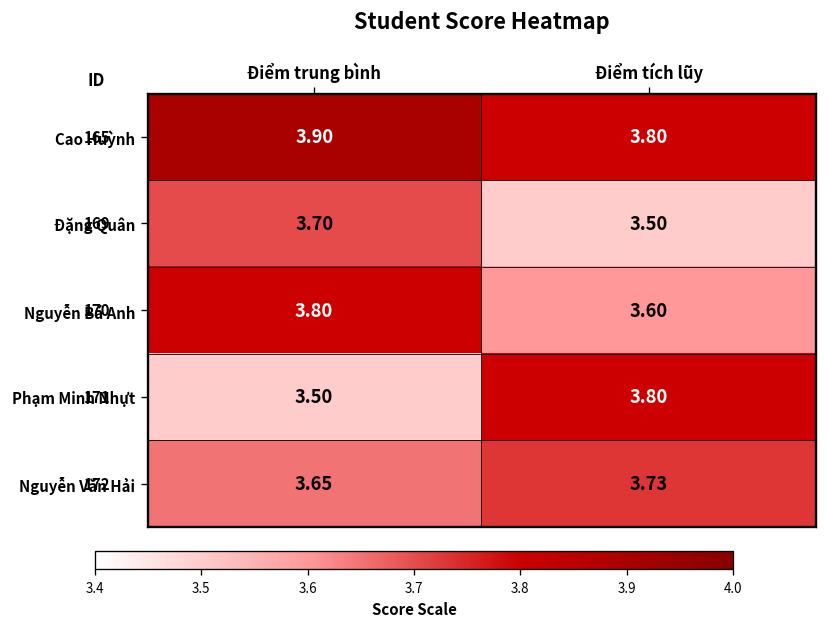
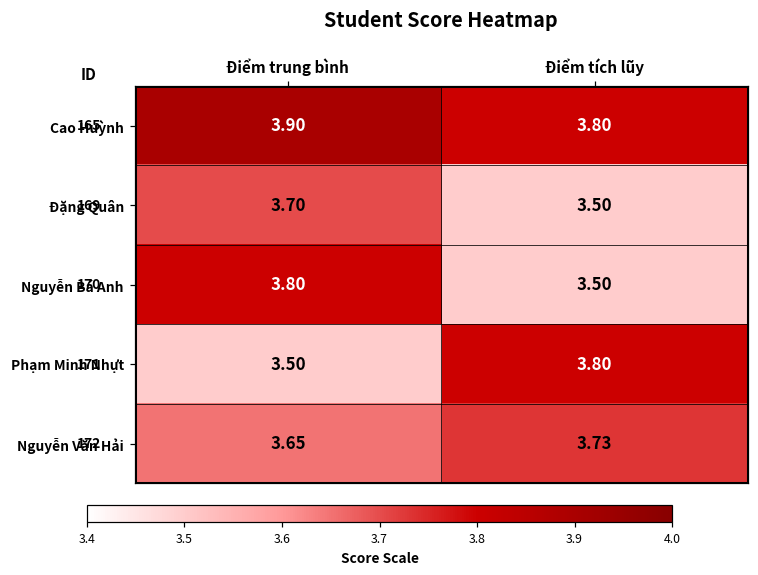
Nguyễn Bá Anh, Điểm tích lũy: 3.60 -> 3.50
